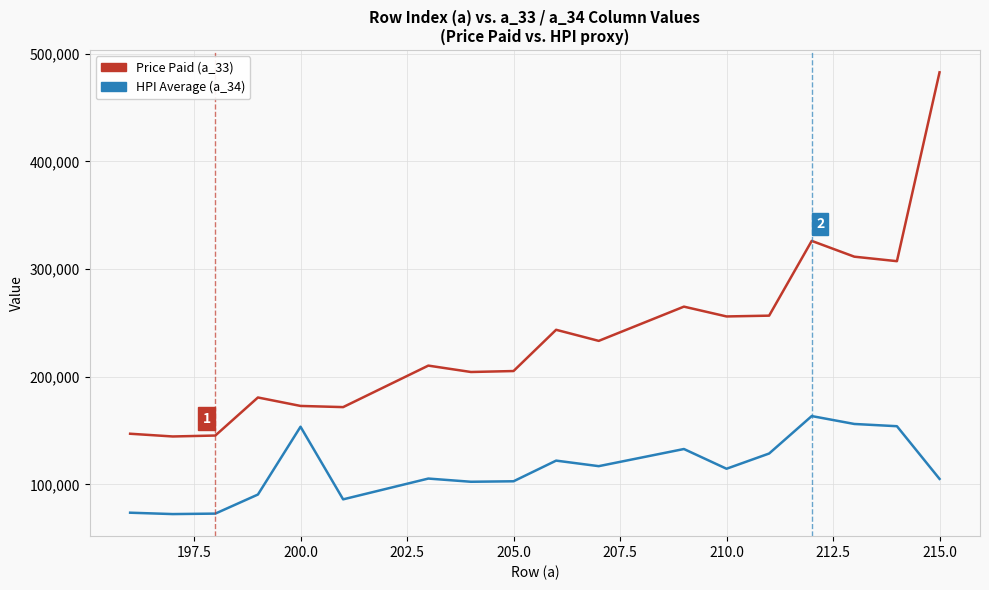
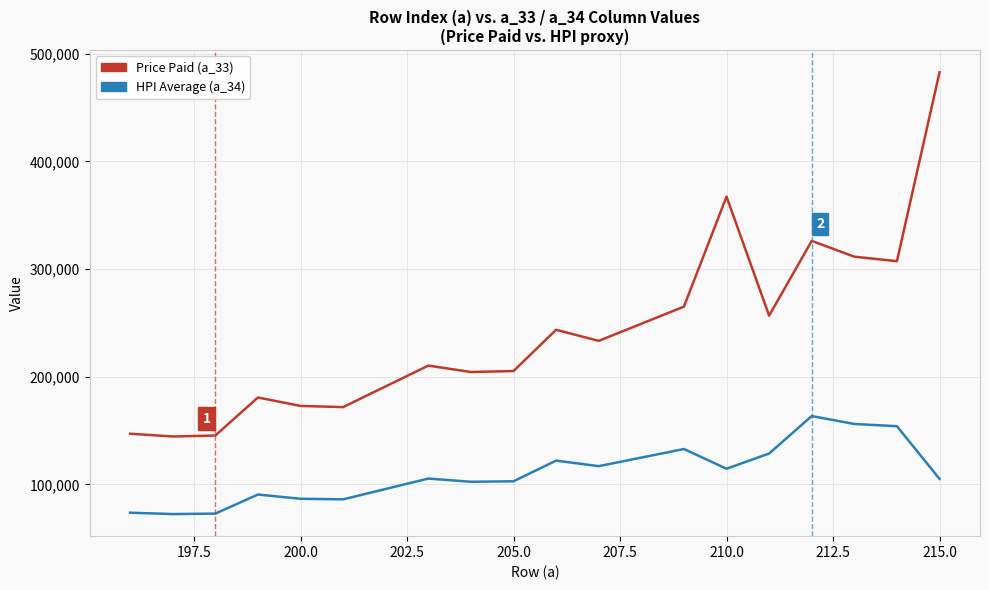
HPI Average (a_34), 200.0: 154,000 -> 87,000
Price Paid (a_33), 210.0: 256,000 -> 367,000
